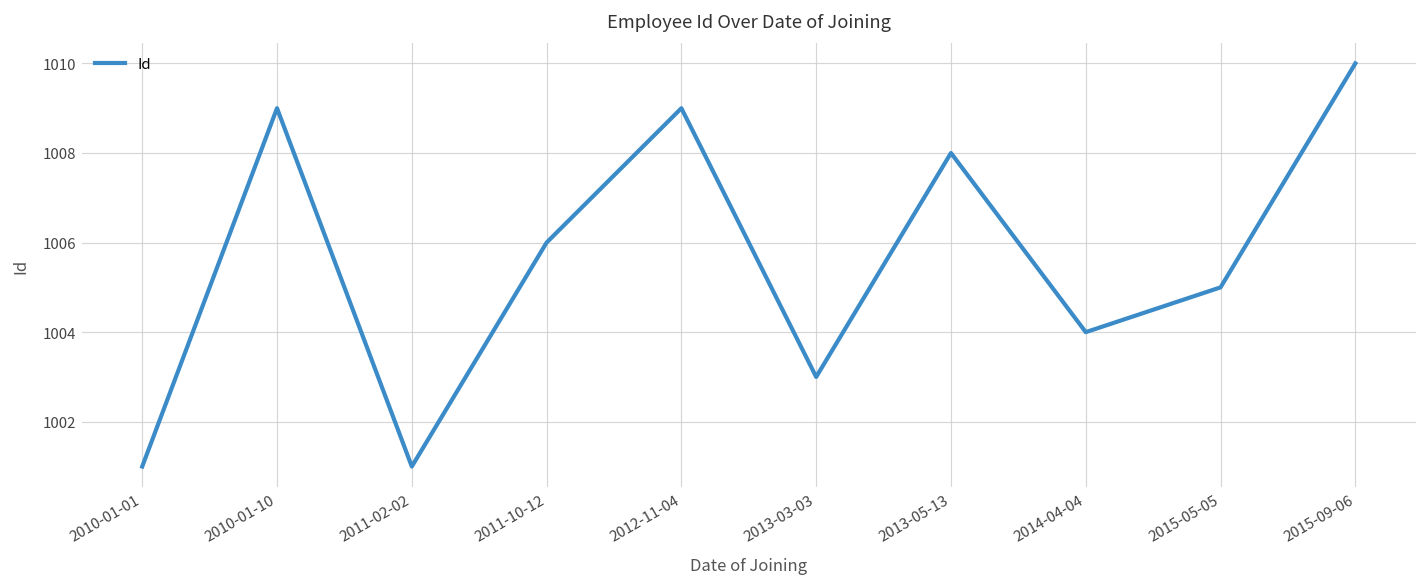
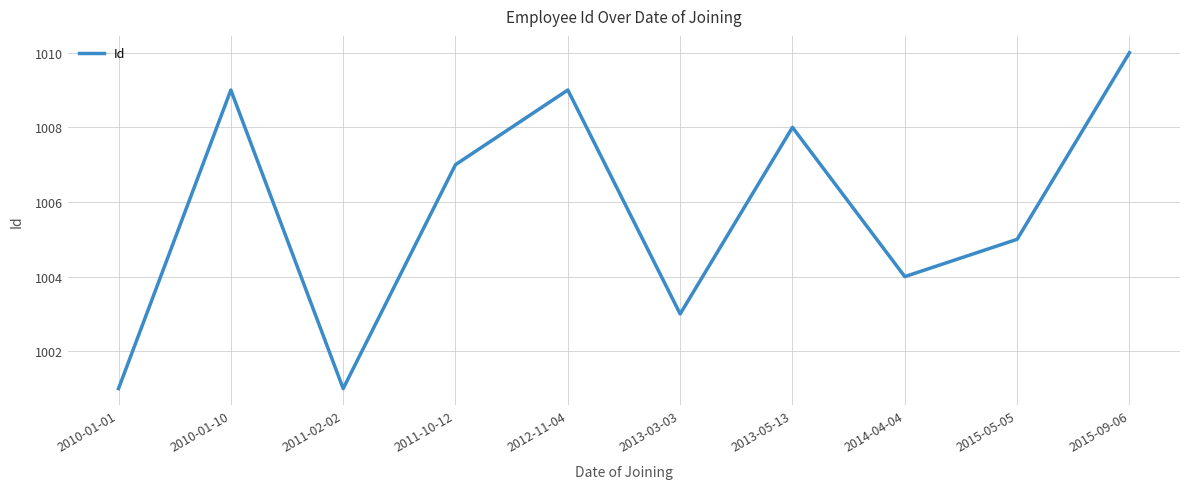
2011-10-12: 1006 -> 1007
